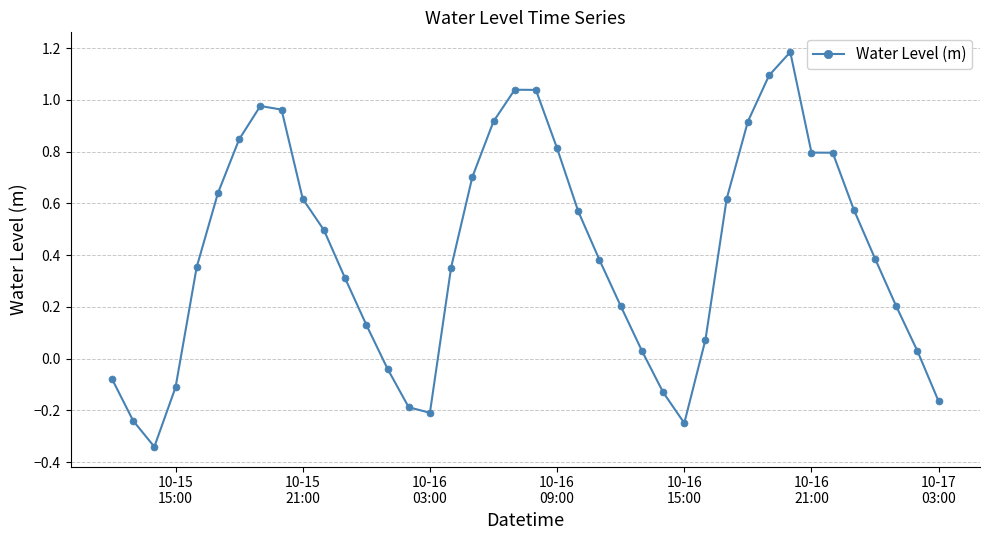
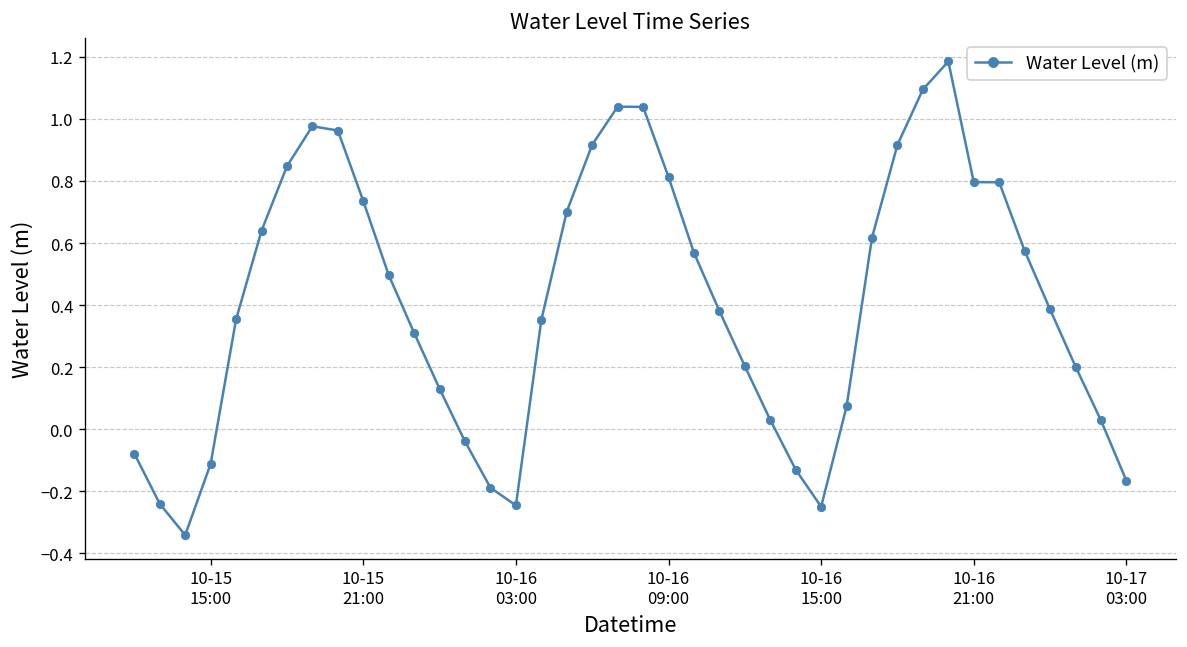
10-15 21:00: 0.62 -> 0.74
10-16 03:00: -0.21 -> -0.25
